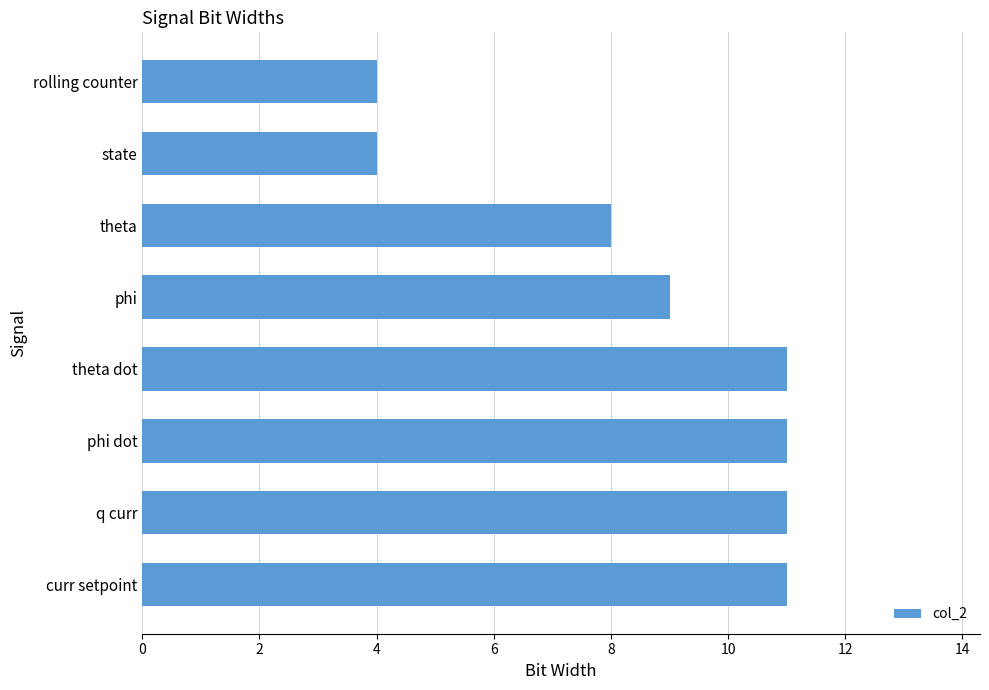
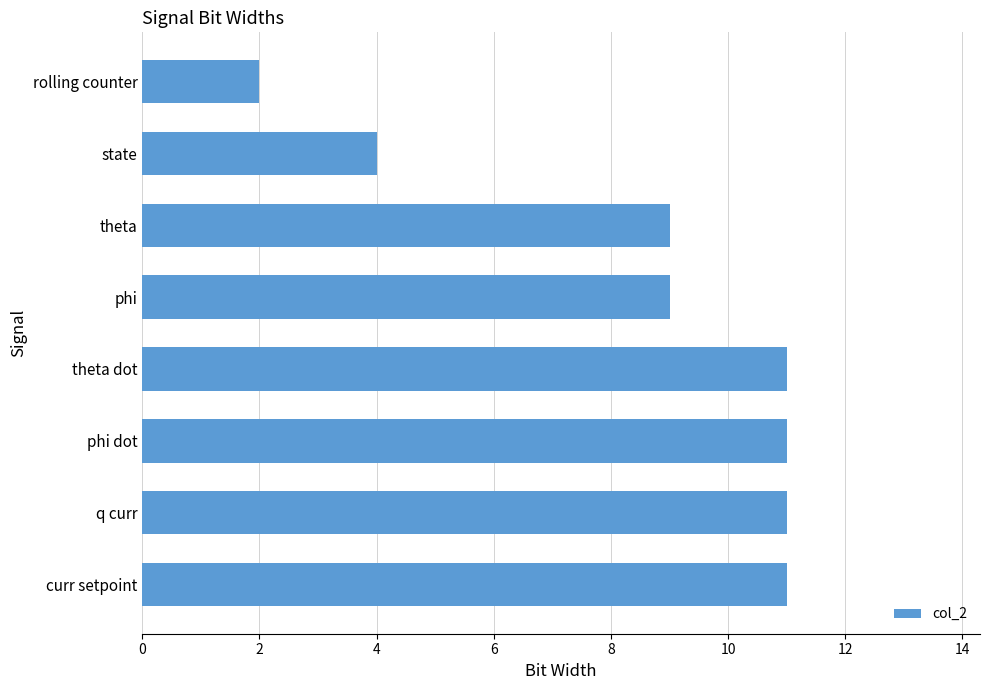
rolling counter: 4 -> 2
theta: 8 -> 9
